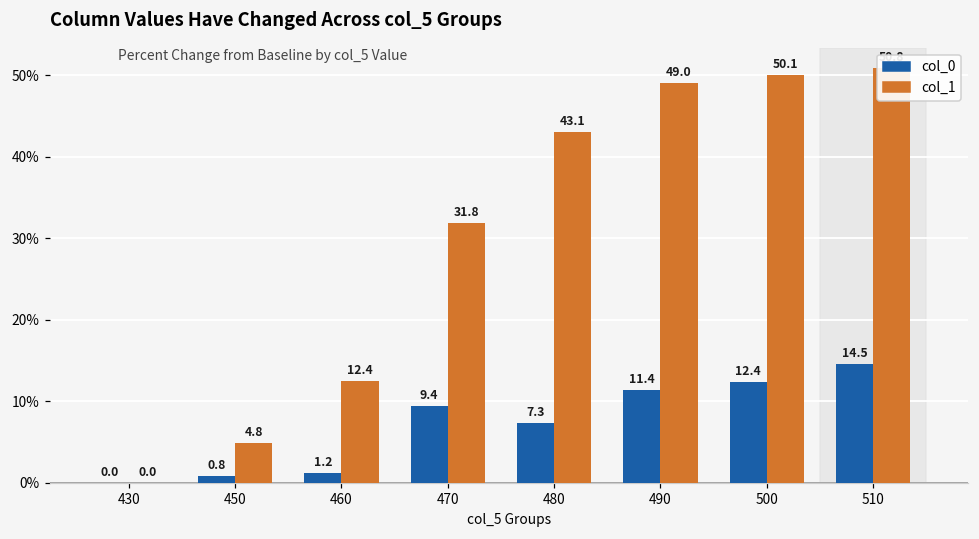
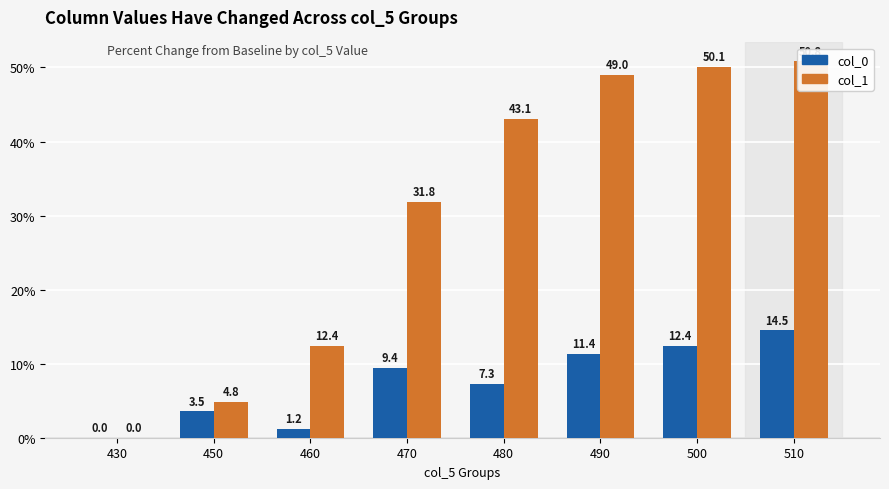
col_0, 450: 0.8 -> 3.5
